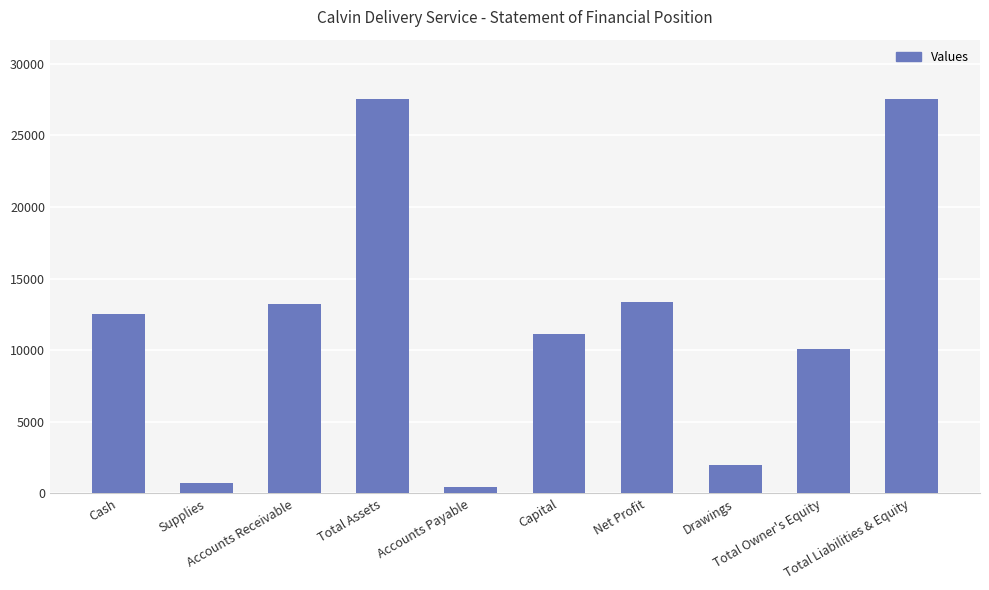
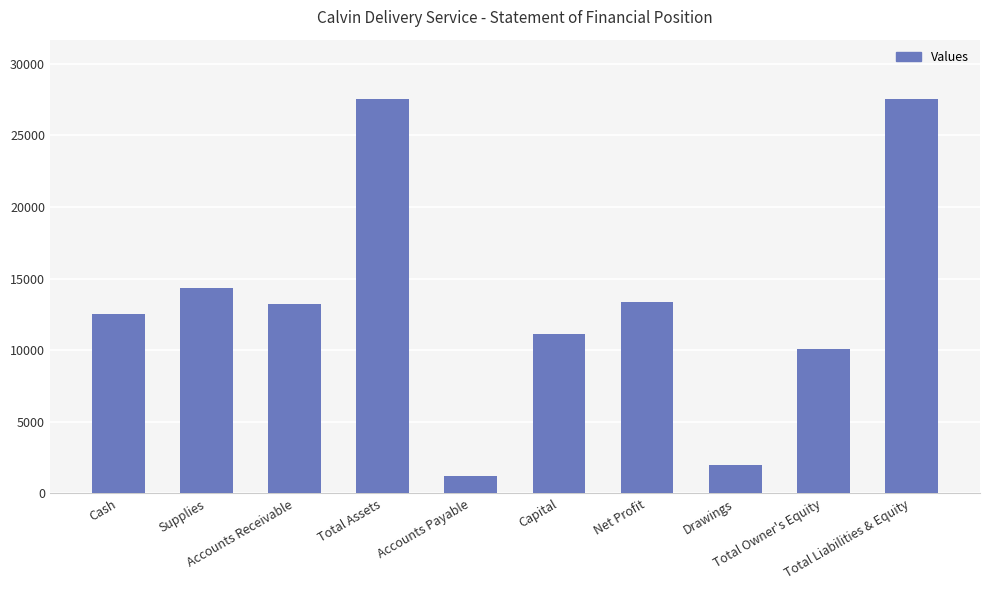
Supplies: 700 -> 14400
Accounts Payable: 500 -> 1200
